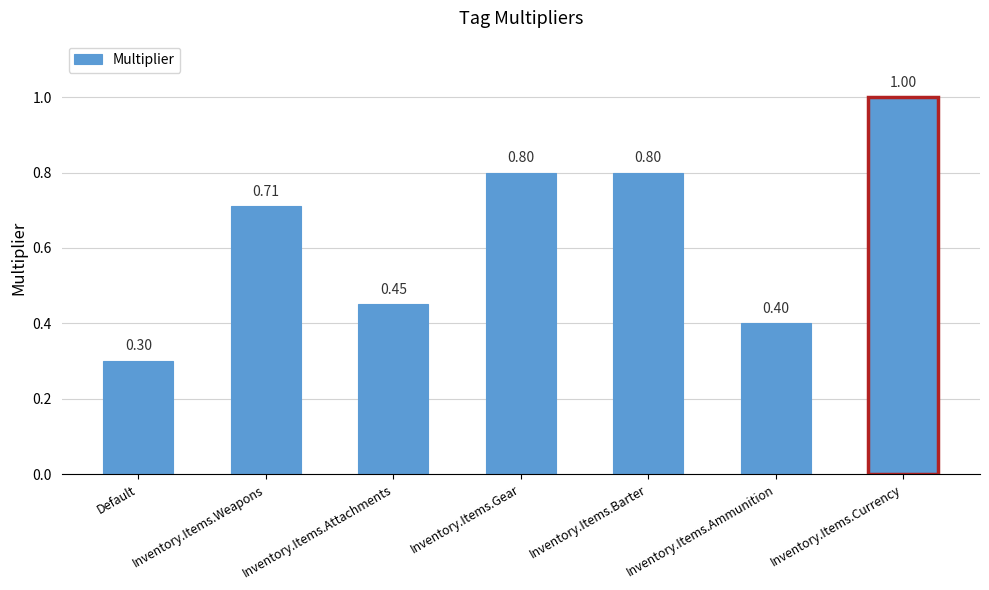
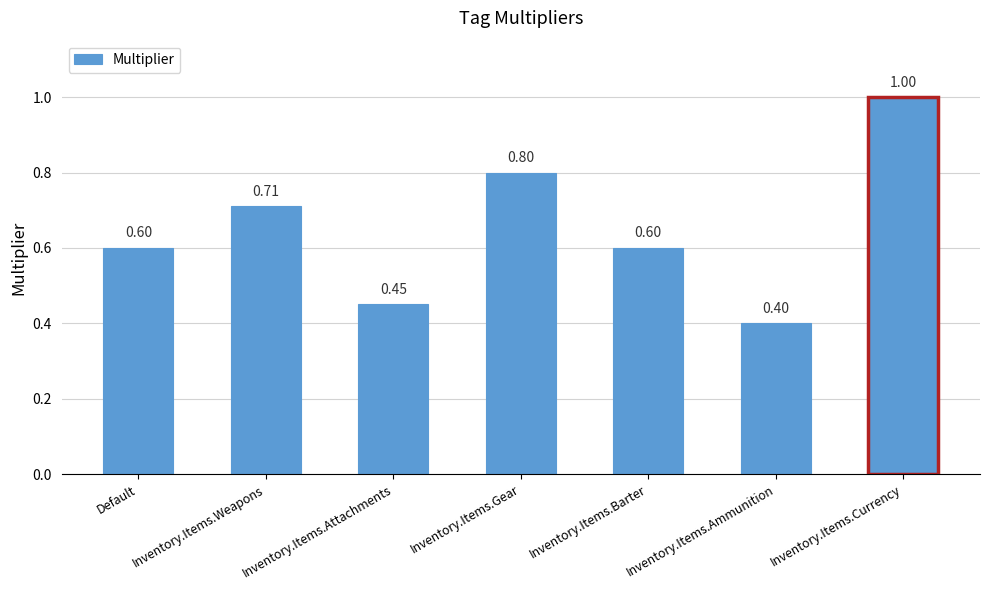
Default: 0.30 -> 0.60
Inventory.Items.Barter: 0.80 -> 0.60
